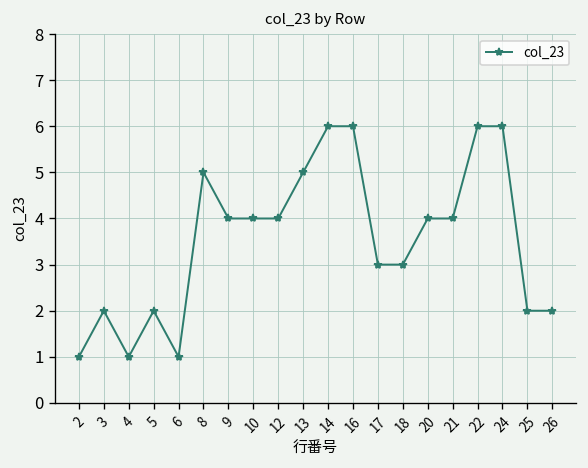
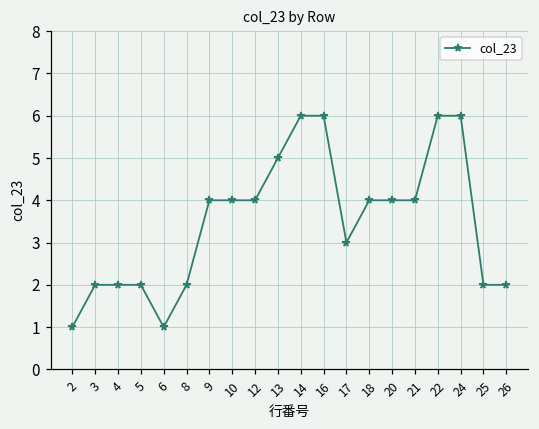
4: 1 -> 2
8: 5 -> 2
18: 3 -> 4
